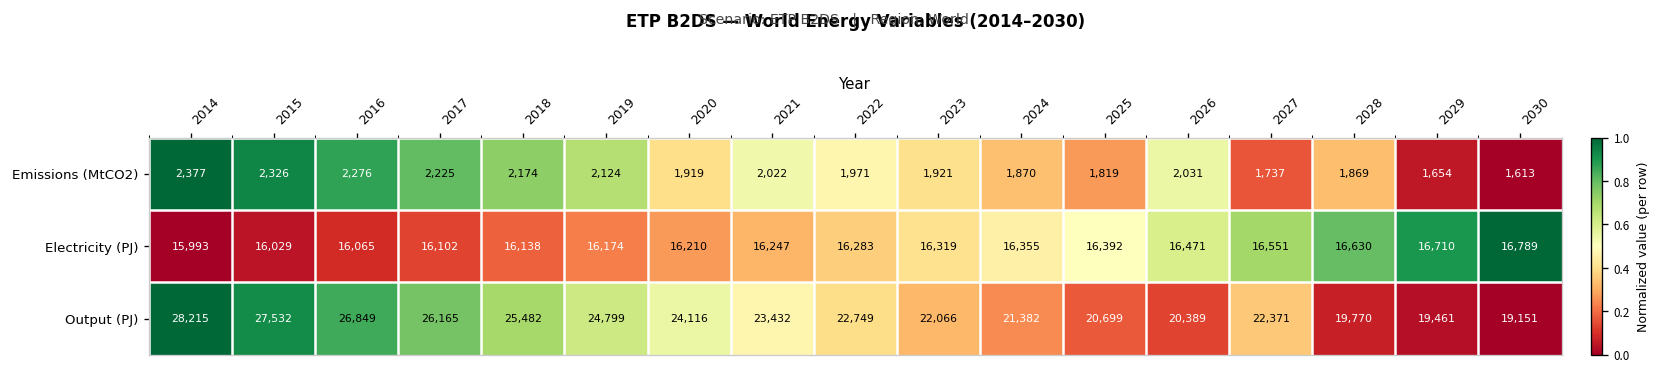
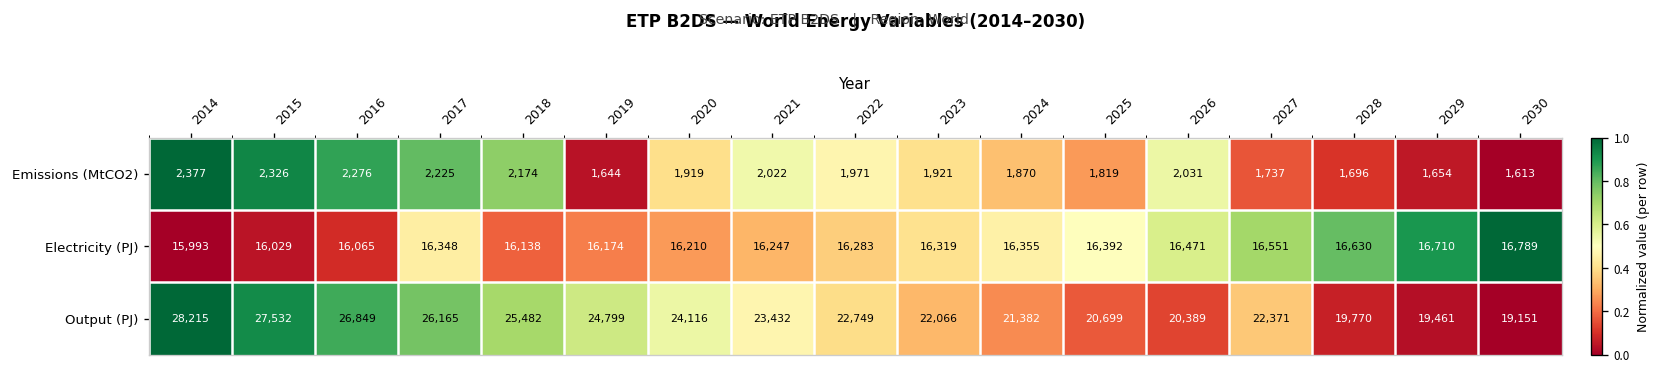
Emissions (MtCO2), 2019: 2,124 -> 1,644
Emissions (MtCO2), 2028: 1,869 -> 1,696
Electricity (PJ), 2017: 16,102 -> 16,348
